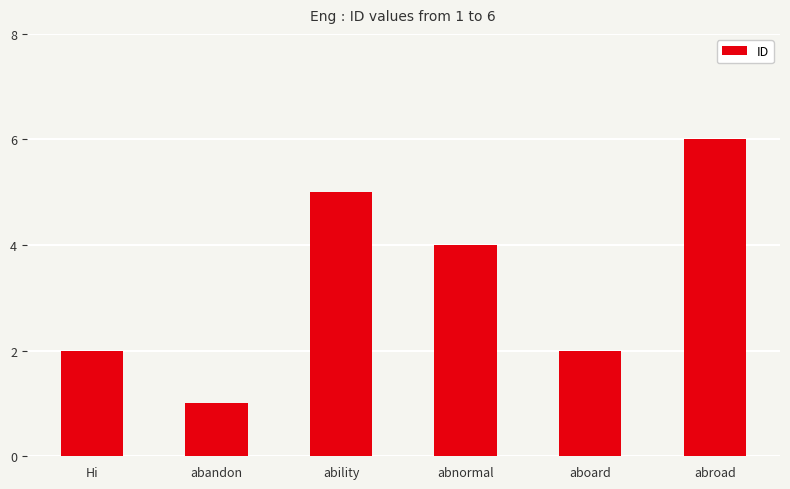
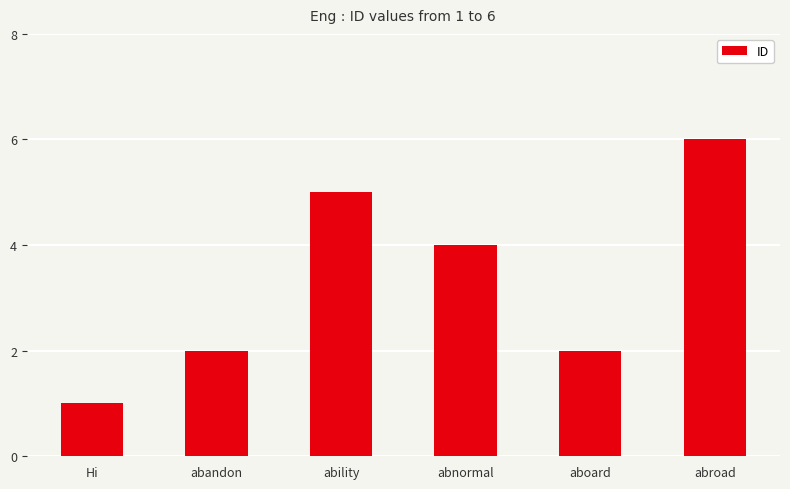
Hi: 2 -> 1
abandon: 1 -> 2
